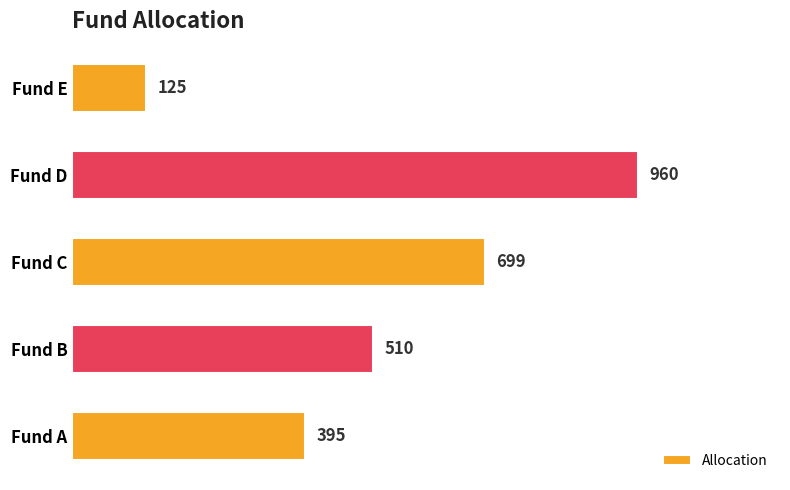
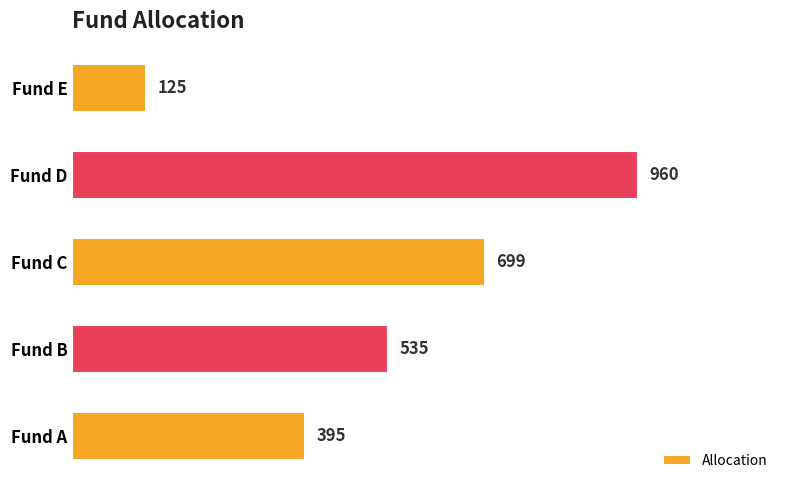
Fund B: 510 -> 535
